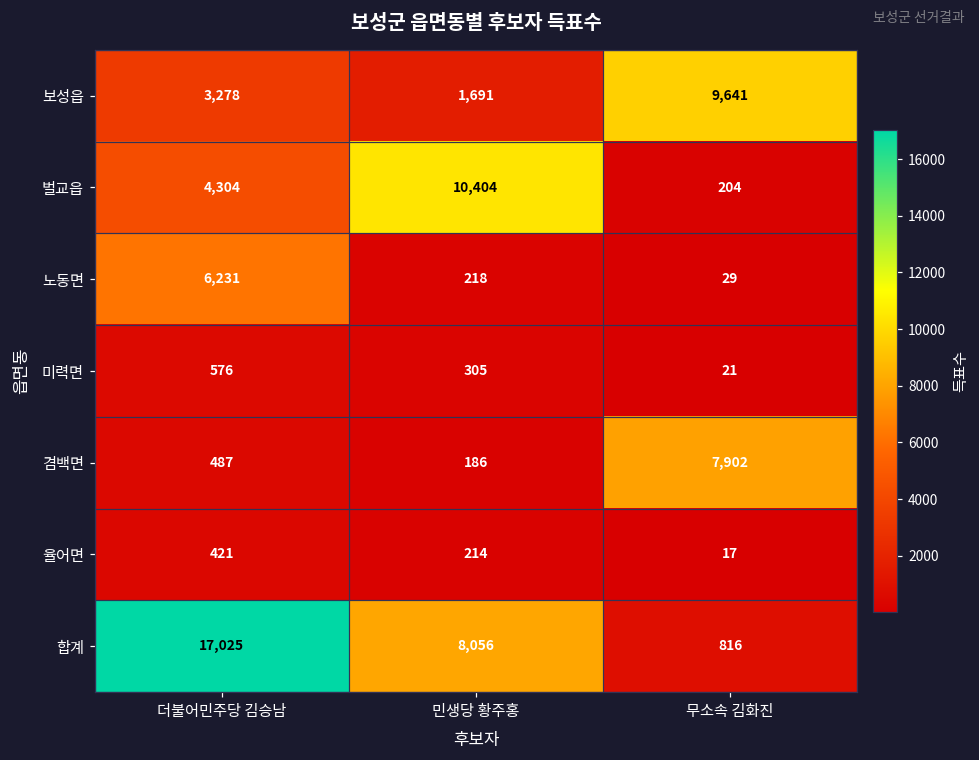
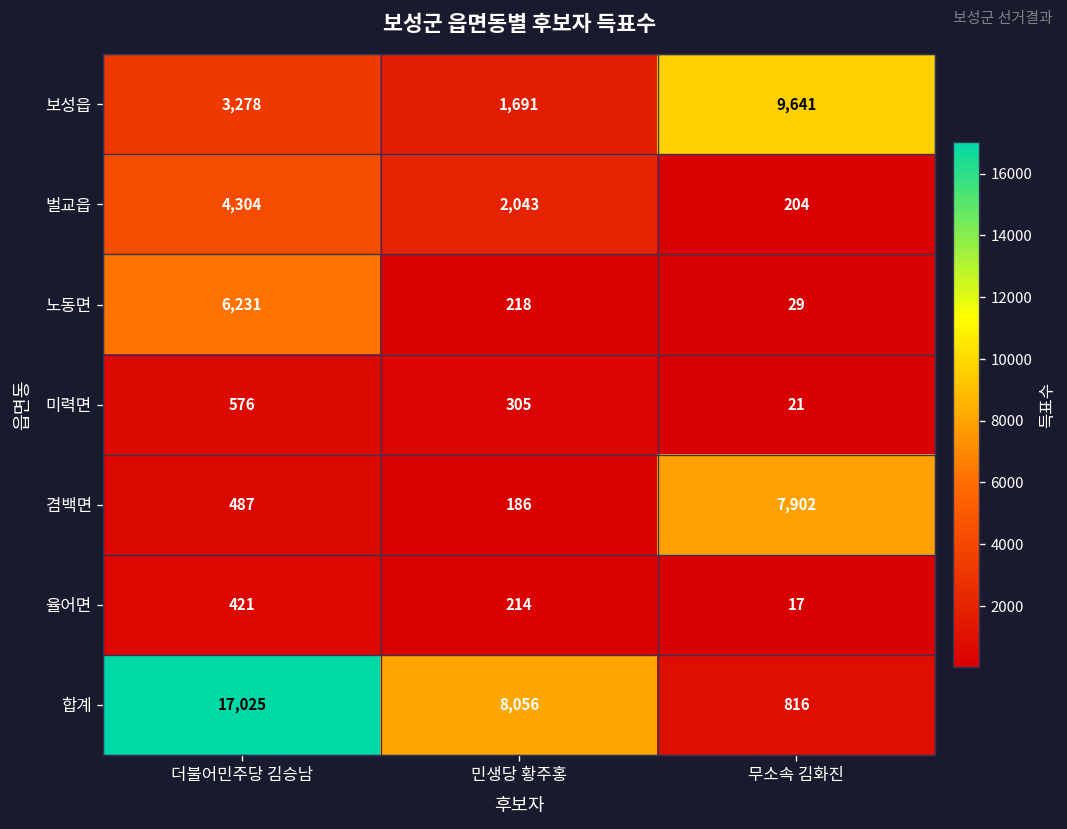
벌교읍, 민생당 황주홍: 10,404 -> 2,043
